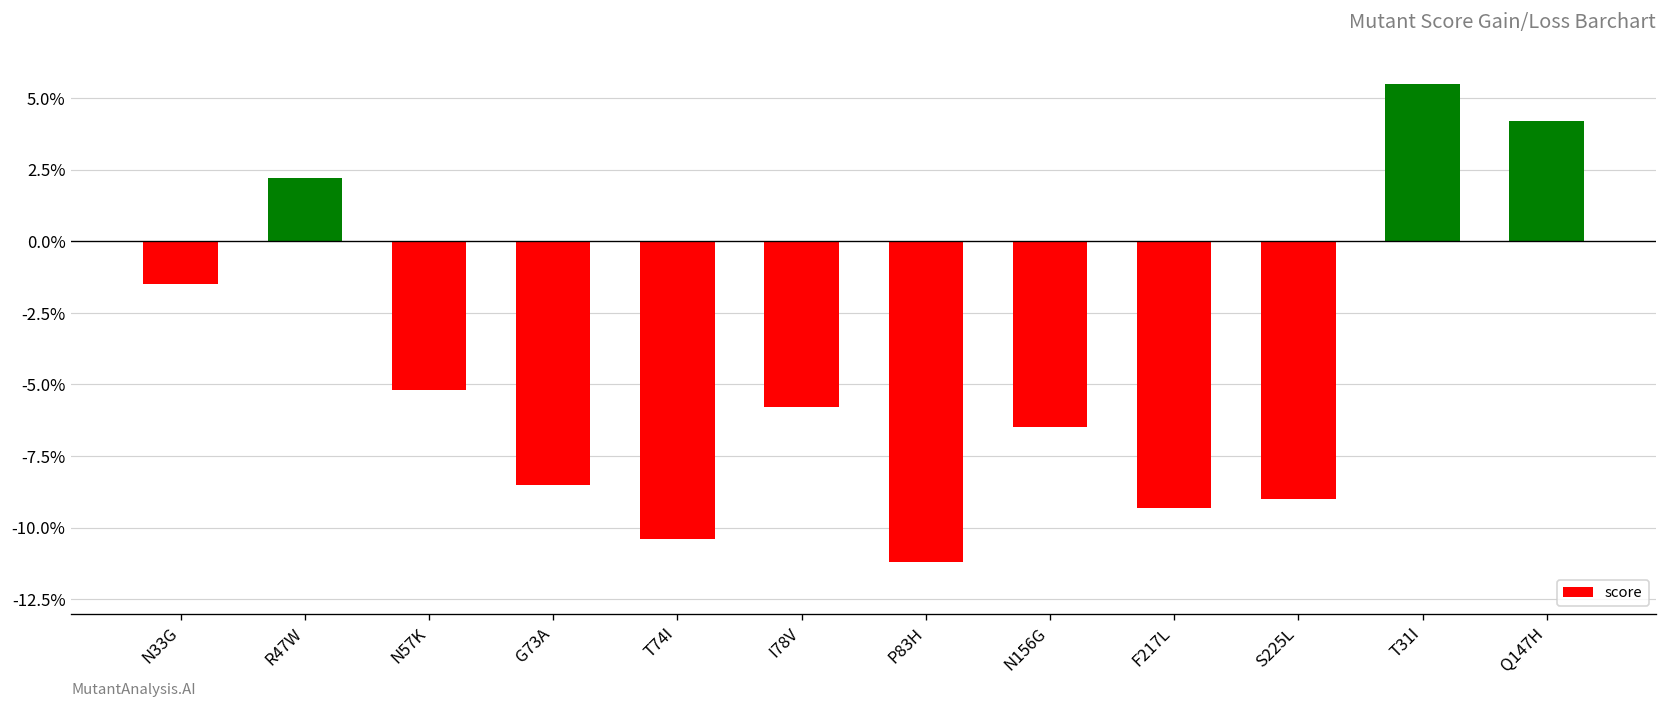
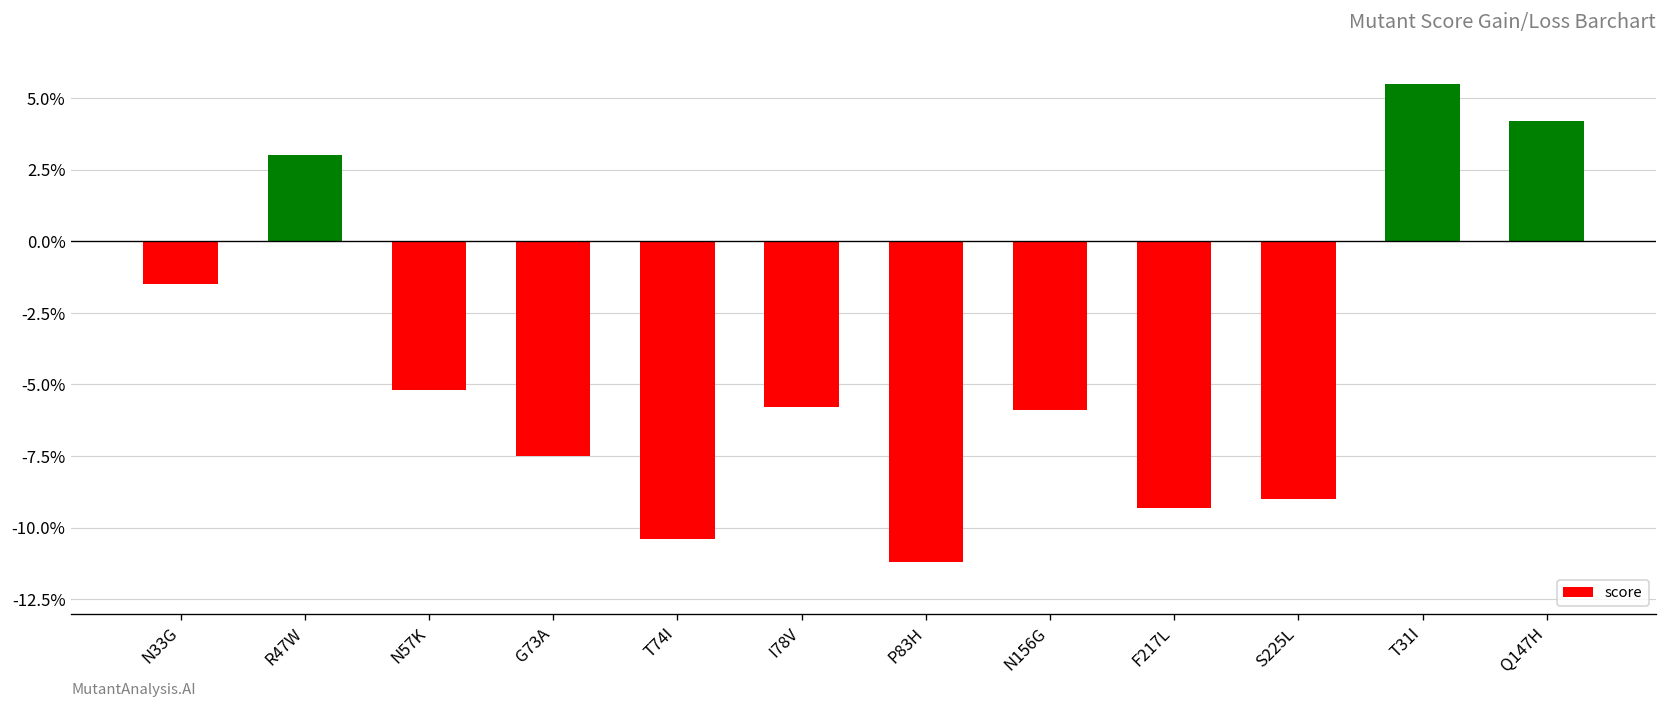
R47W: 2.2% -> 3.0%
G73A: -8.5% -> -7.5%
N156G: -6.5% -> -5.9%
